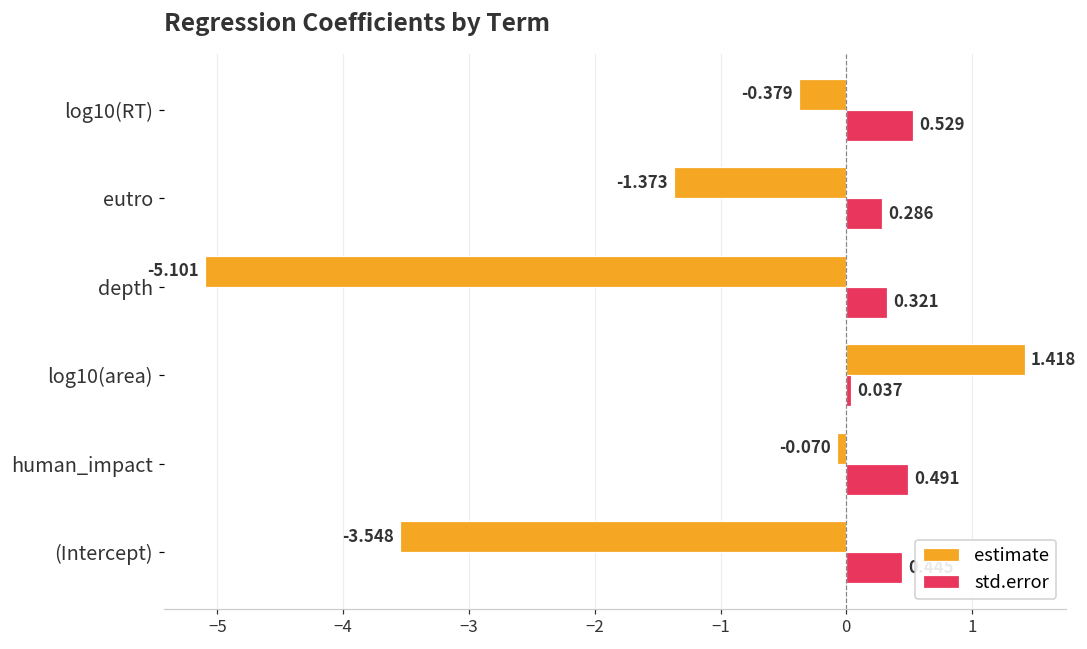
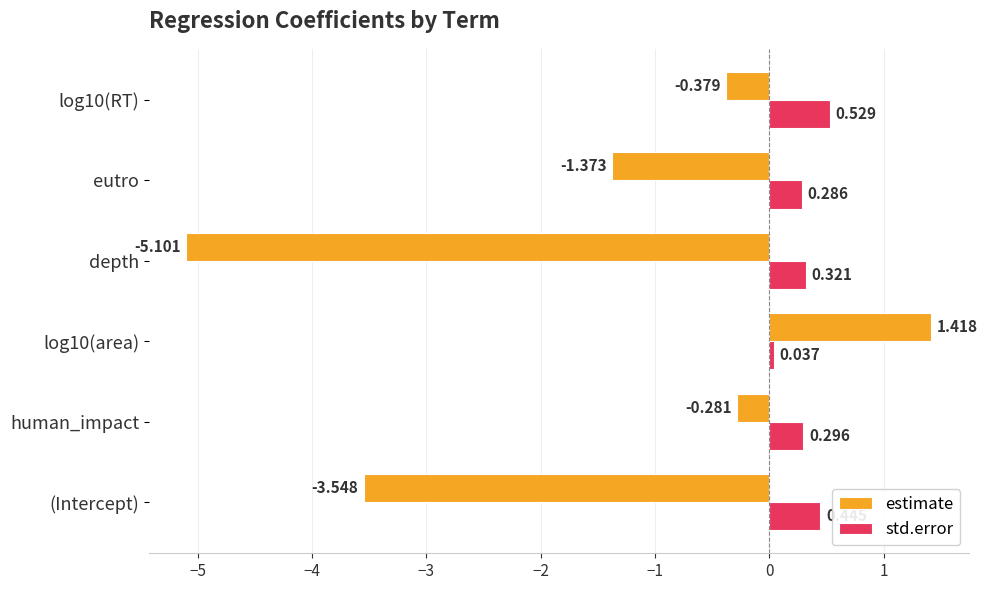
estimate, human_impact: -0.070 -> -0.281
std.error, human_impact: 0.491 -> 0.296
